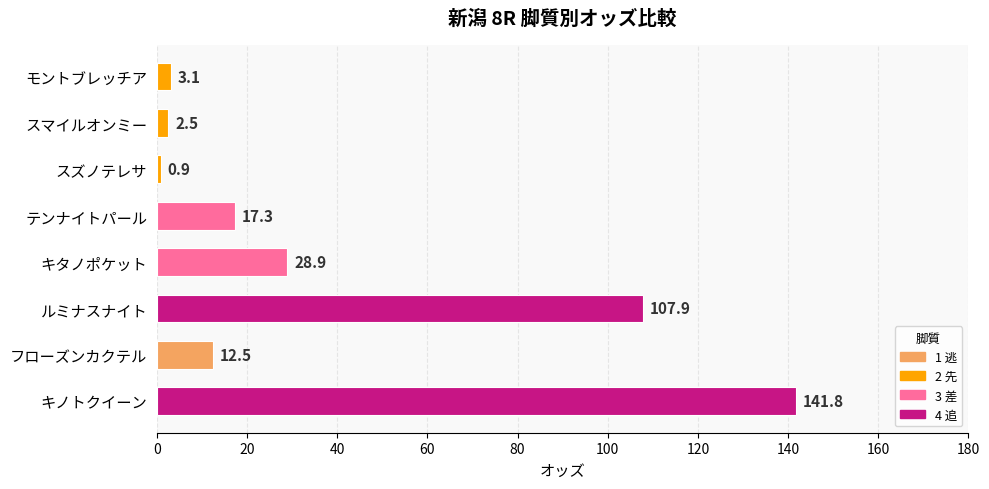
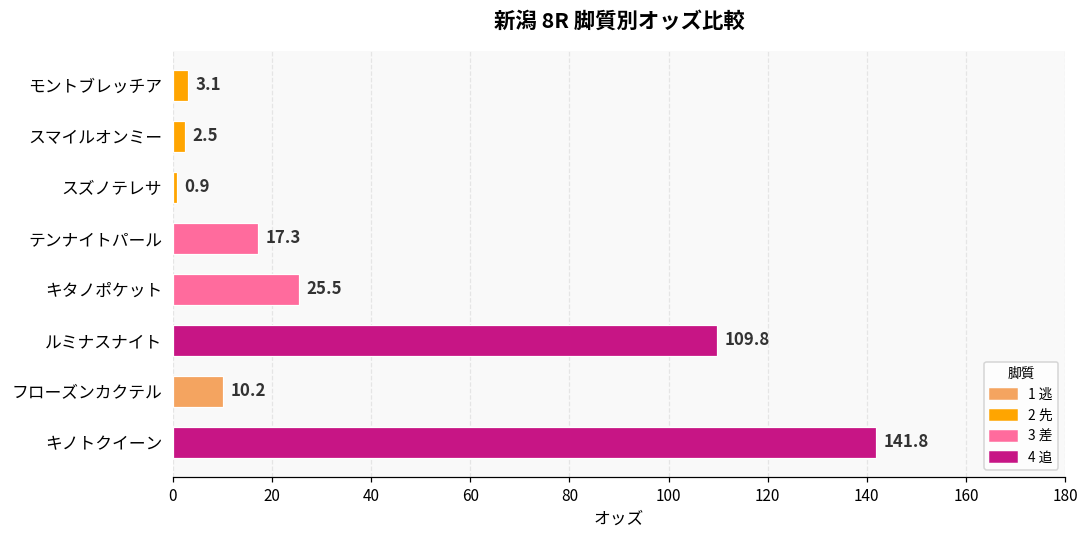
キタノポケット: 28.9 -> 25.5
ルミナスナイト: 107.9 -> 109.8
フローズンカクテル: 12.5 -> 10.2
